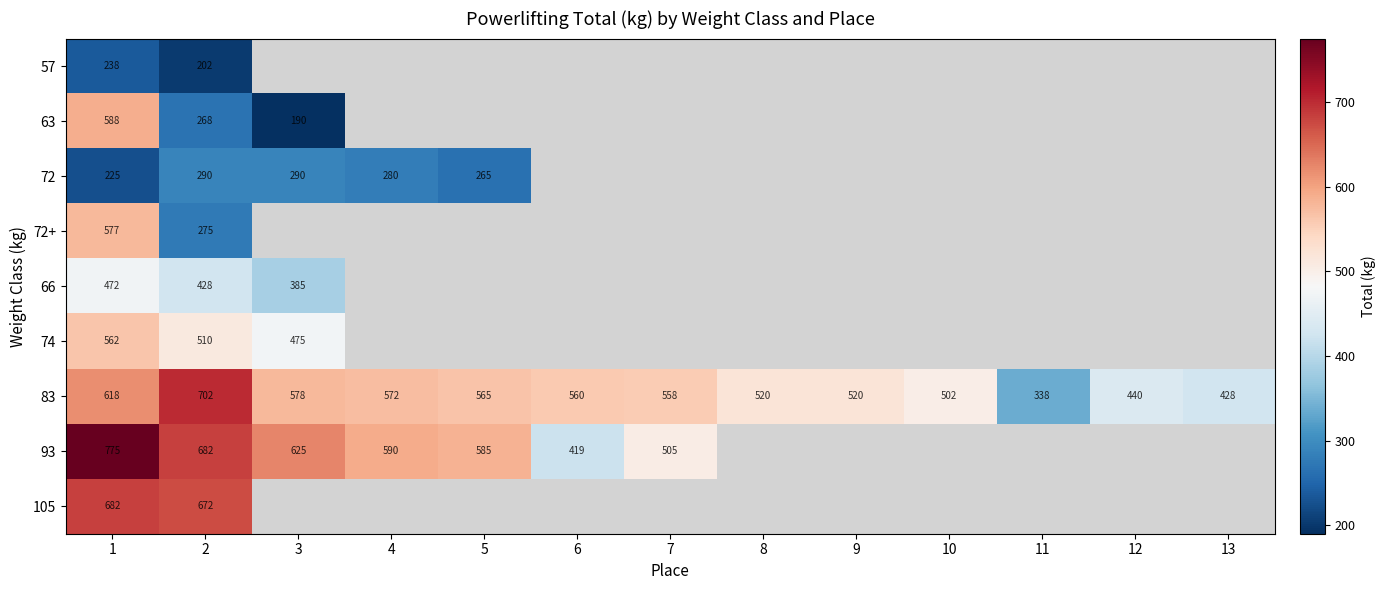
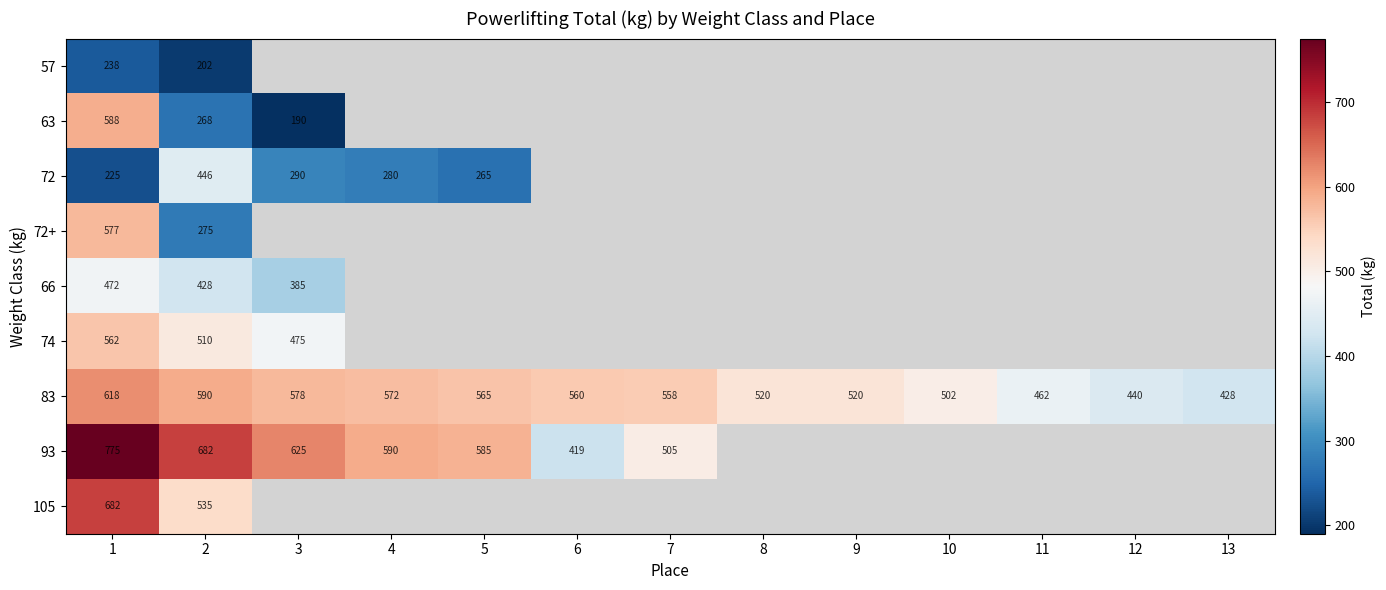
72, 2: 290 -> 446
83, 2: 702 -> 590
83, 11: 338 -> 462
105, 2: 672 -> 535
